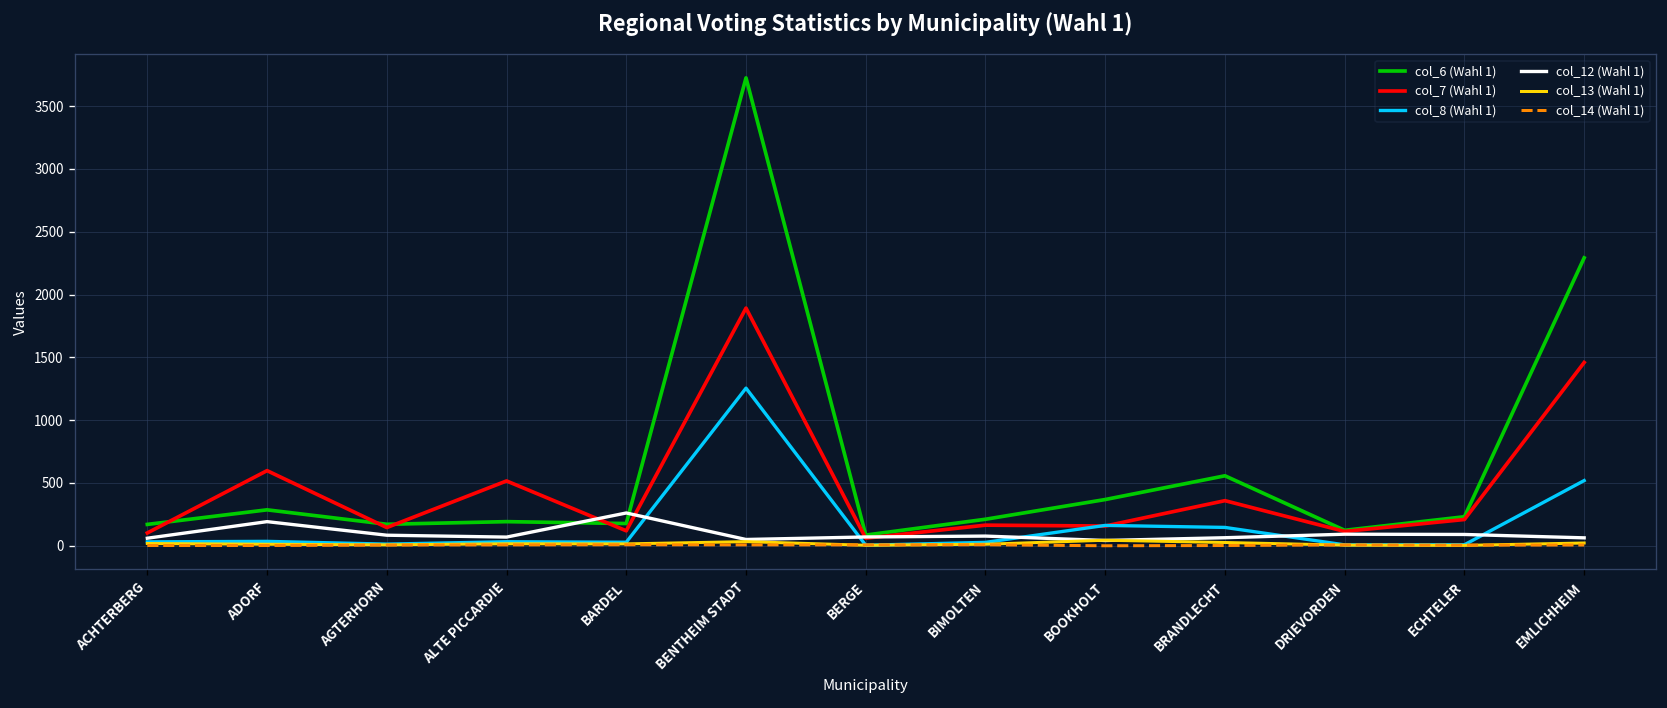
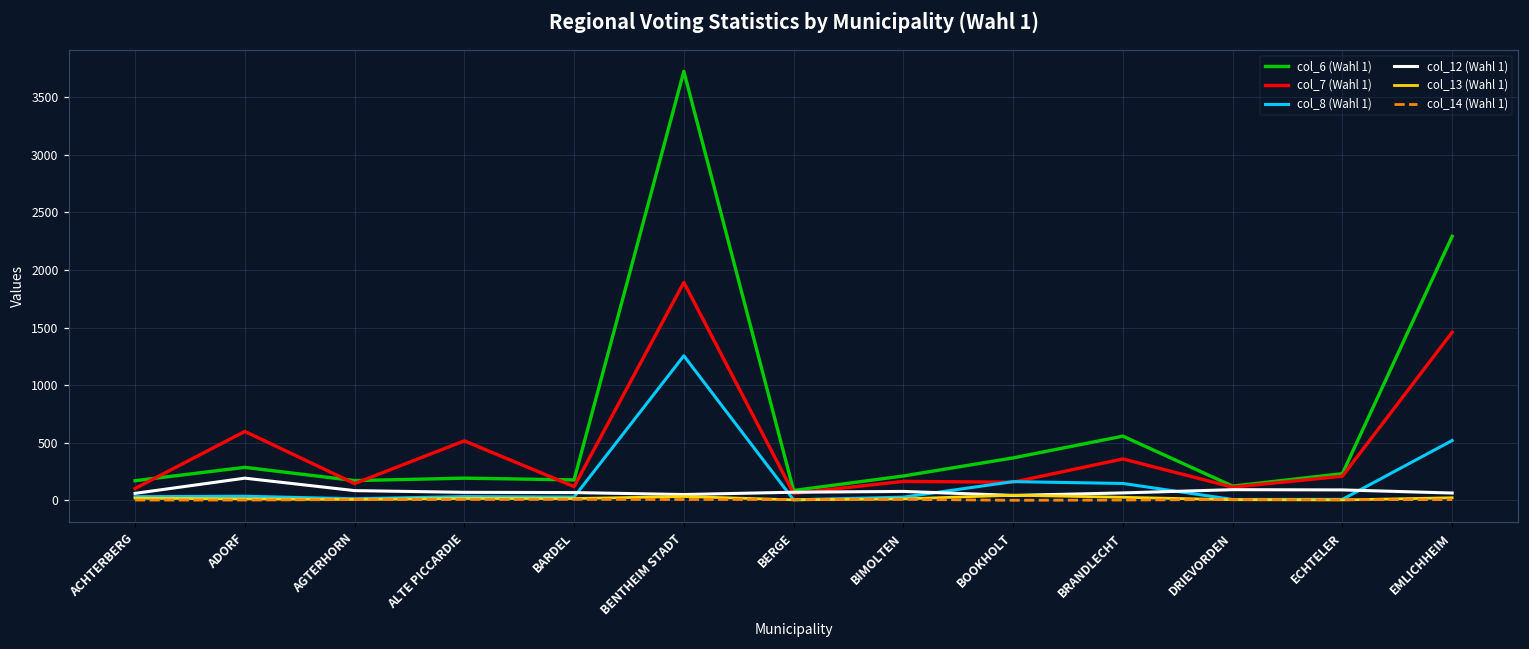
col_12 (Wahl 1), BARDEL: 260 -> 70
